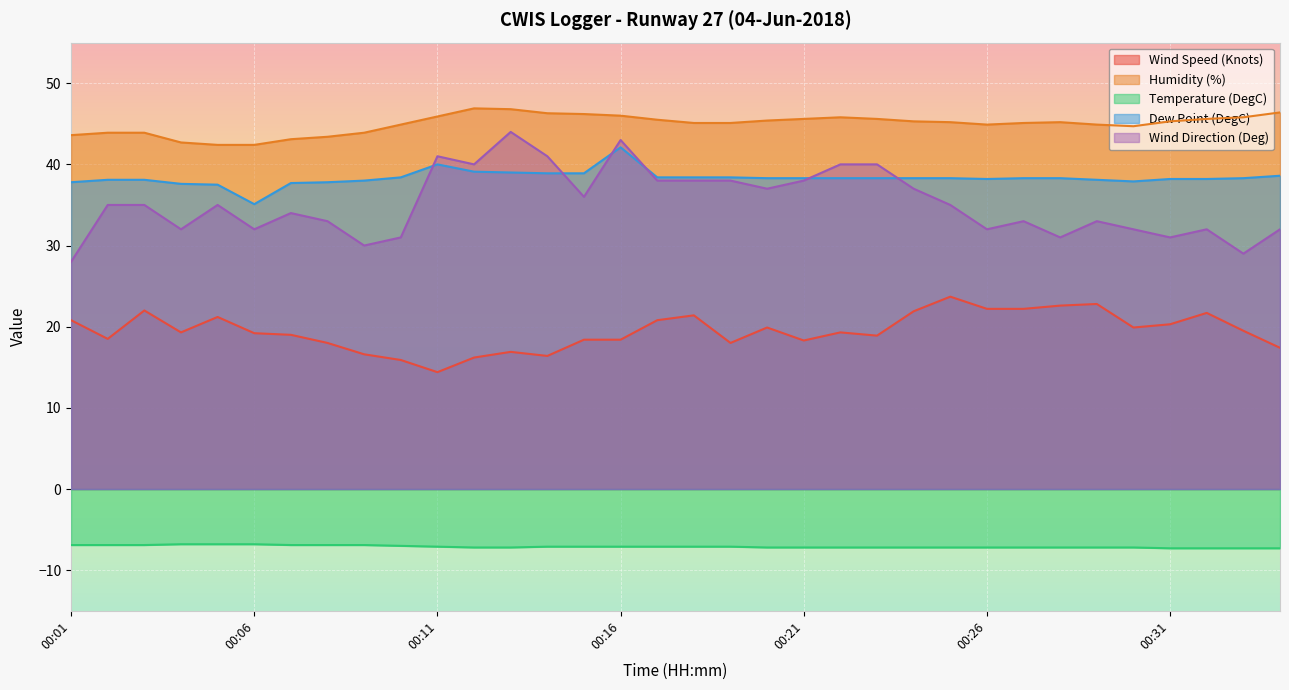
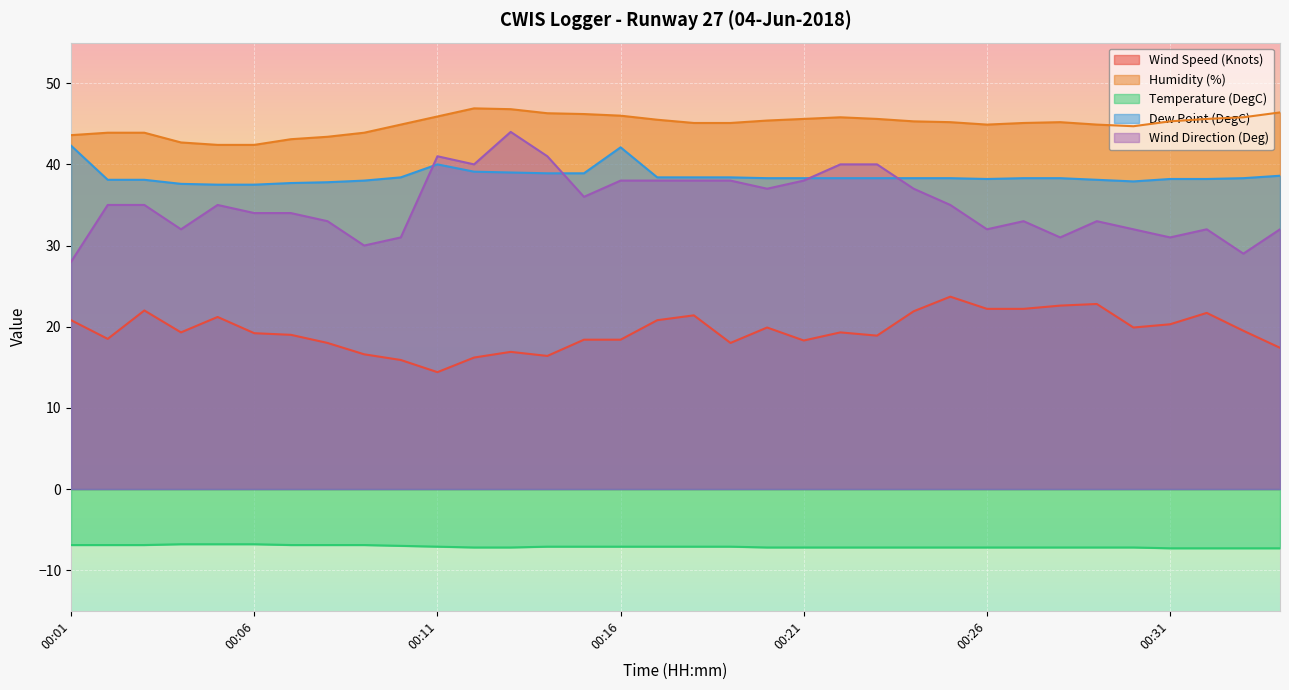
Dew Point (DegC), 00:01: 38 -> 42
Dew Point (DegC), 00:06: 35 -> 38
Wind Direction (Deg), 00:06: 32 -> 34
Wind Direction (Deg), 00:16: 43 -> 38
